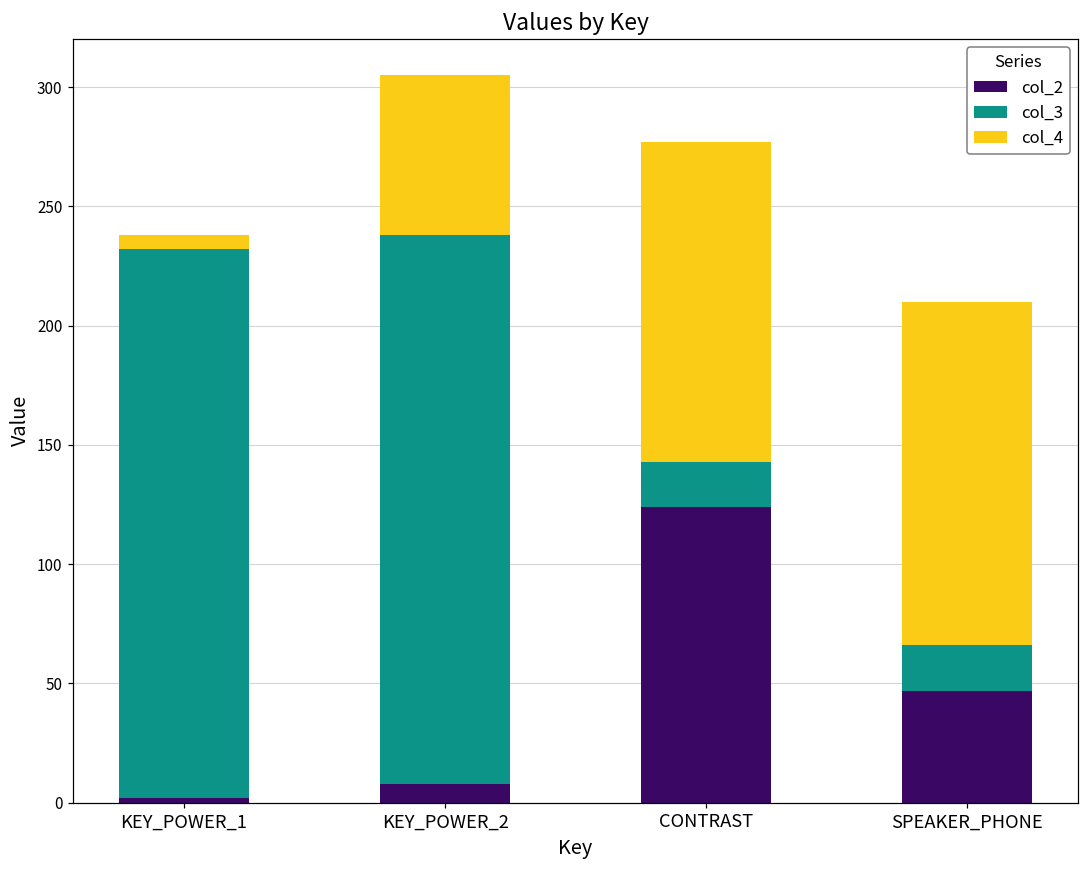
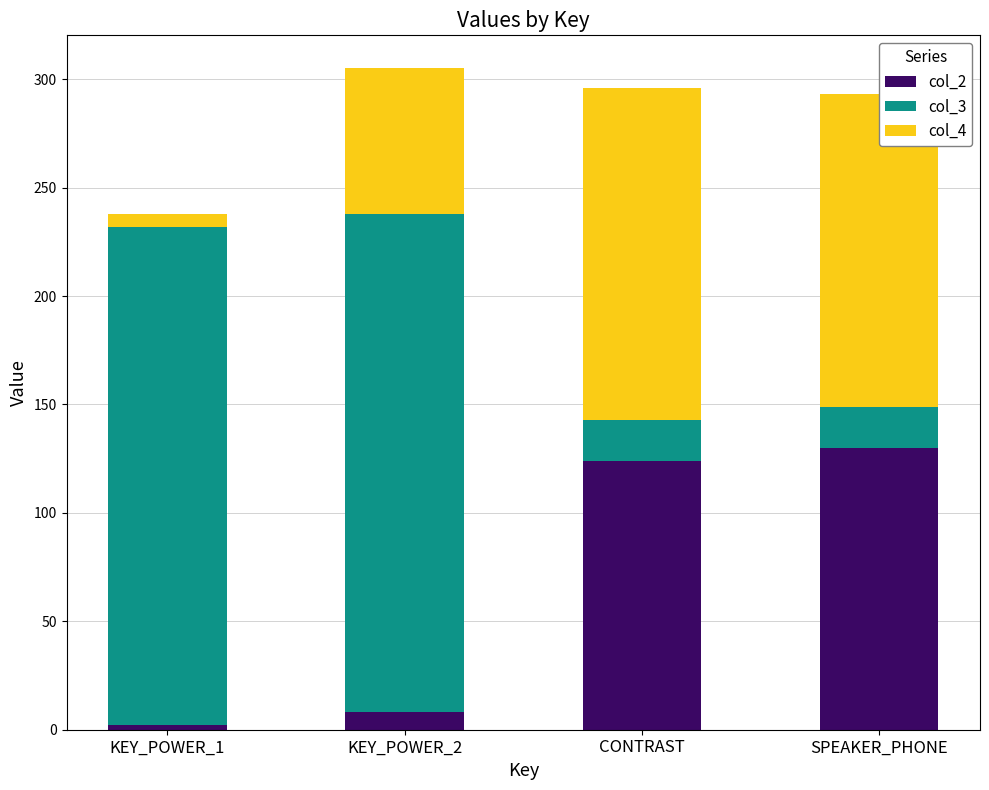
col_4, CONTRAST: 134 -> 153
col_2, SPEAKER_PHONE: 47 -> 130
